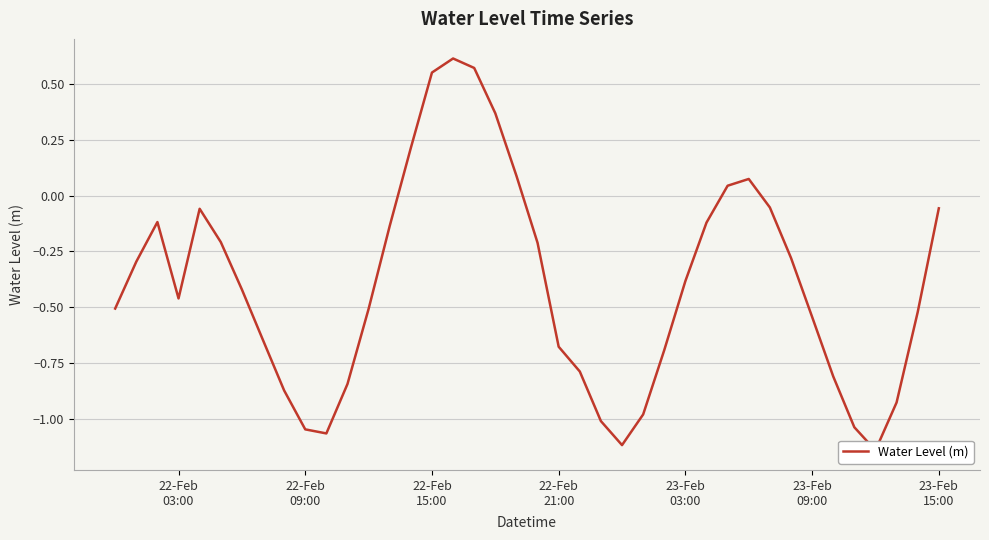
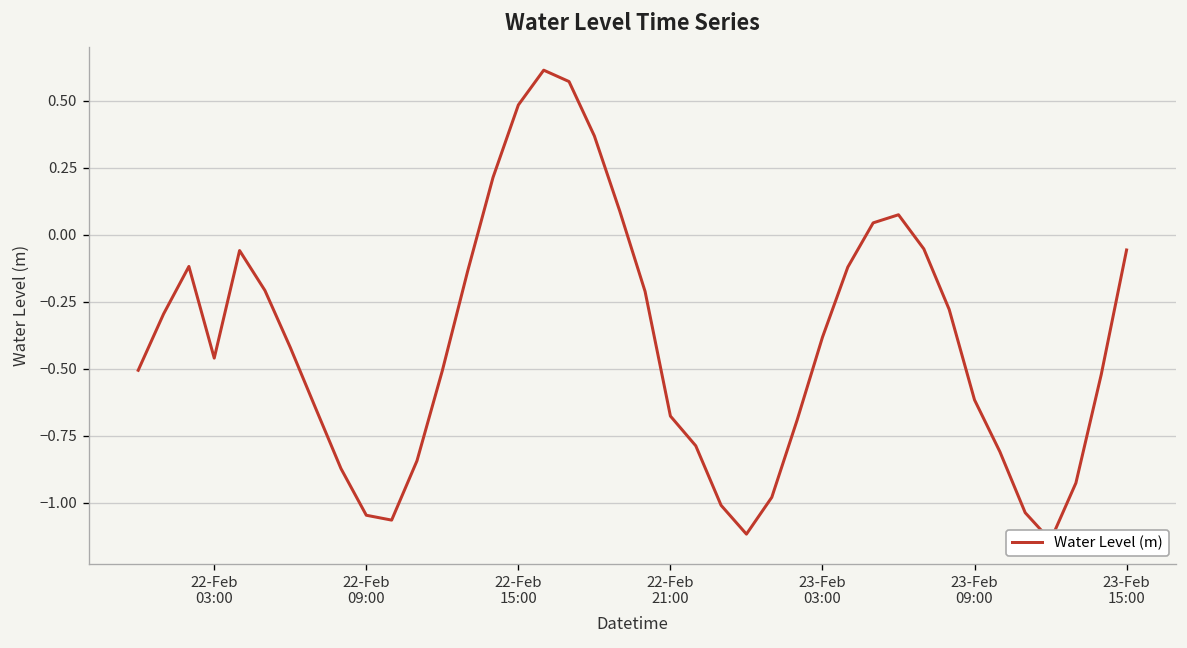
22-Feb 15:00: 0.55 -> 0.48
23-Feb 09:00: -0.54 -> -0.62
